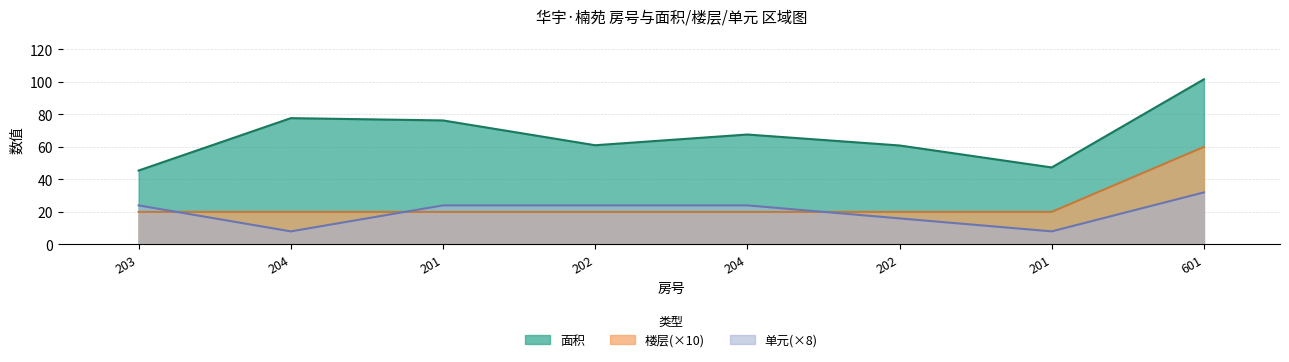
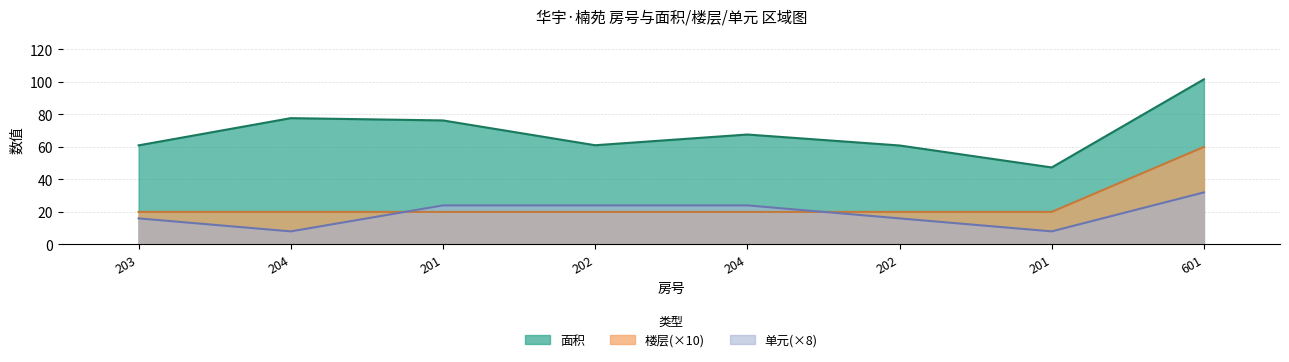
面积, 203: 45 -> 61
单元(×8), 203: 24 -> 16
